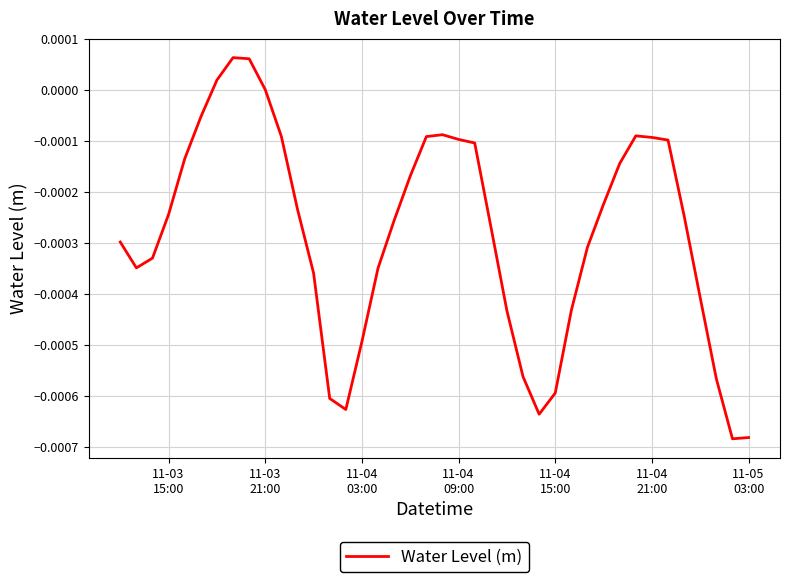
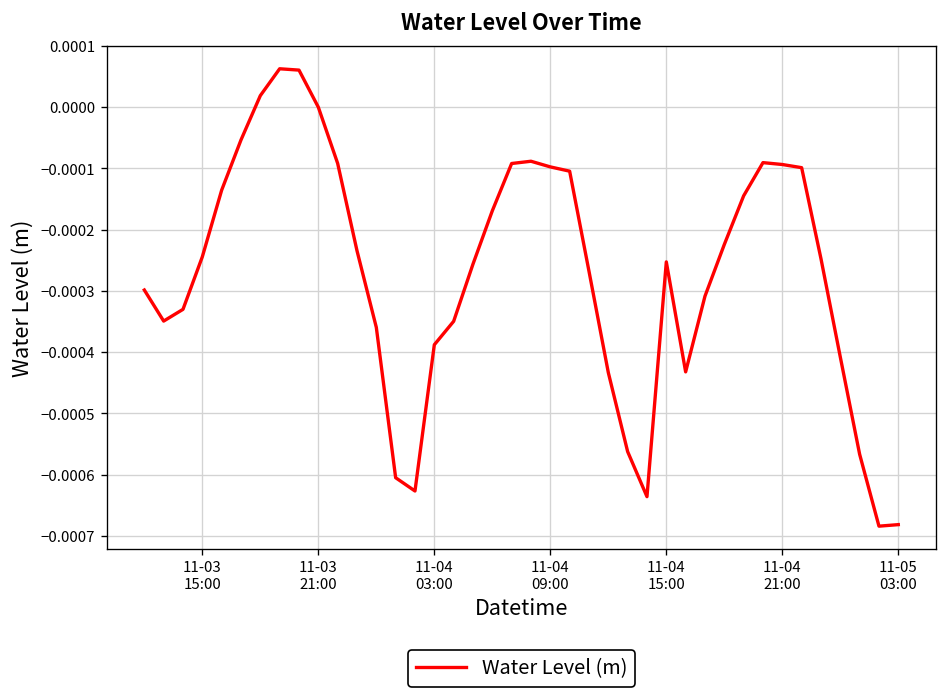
11-04 03:00: -0.00049 -> -0.00039
11-04 15:00: -0.00059 -> -0.00025
